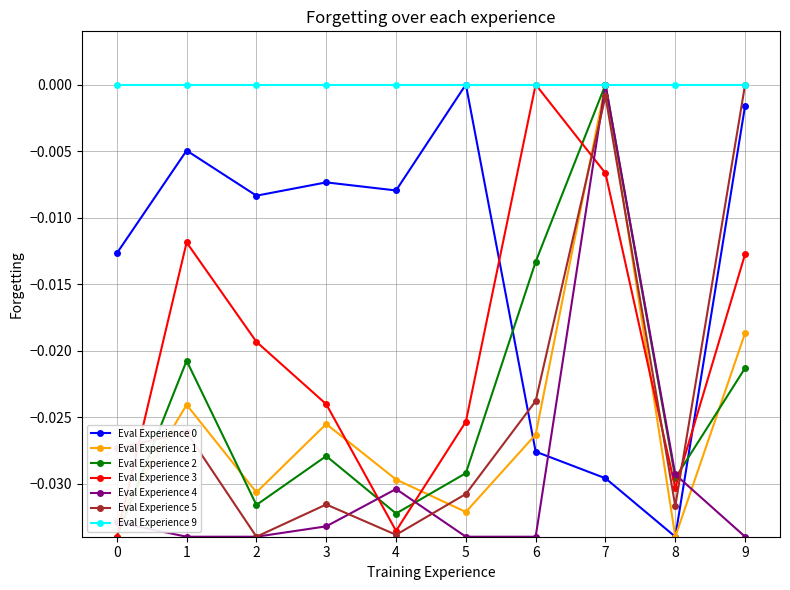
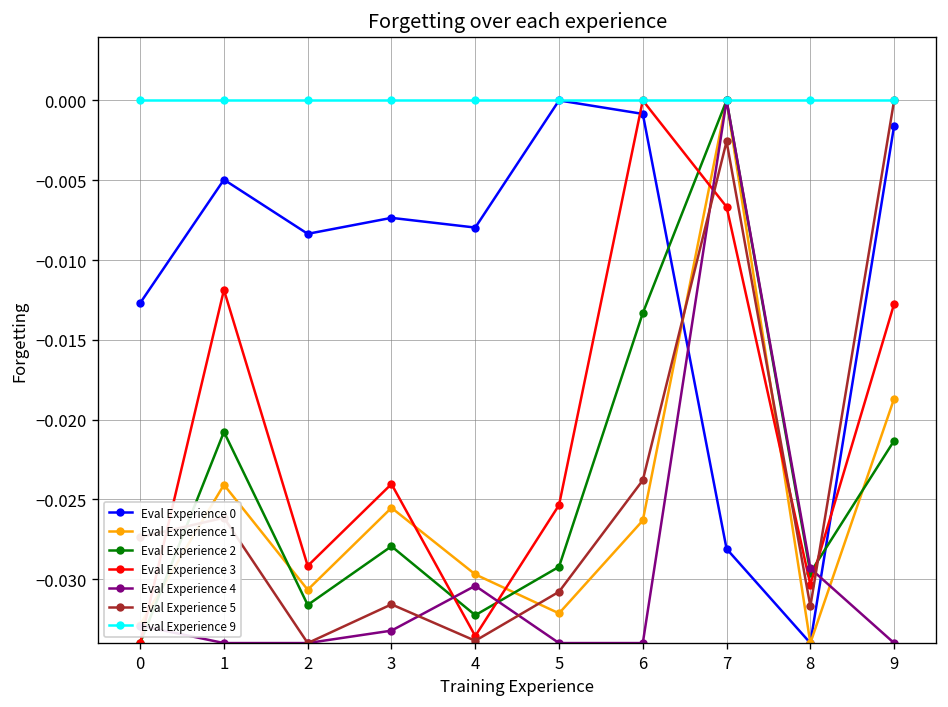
Eval Experience 3, 2: -0.0193 -> -0.0292
Eval Experience 0, 6: -0.0276 -> -0.0008
Eval Experience 0, 7: -0.0296 -> -0.0281
Eval Experience 5, 7: -0.0009 -> -0.0026
